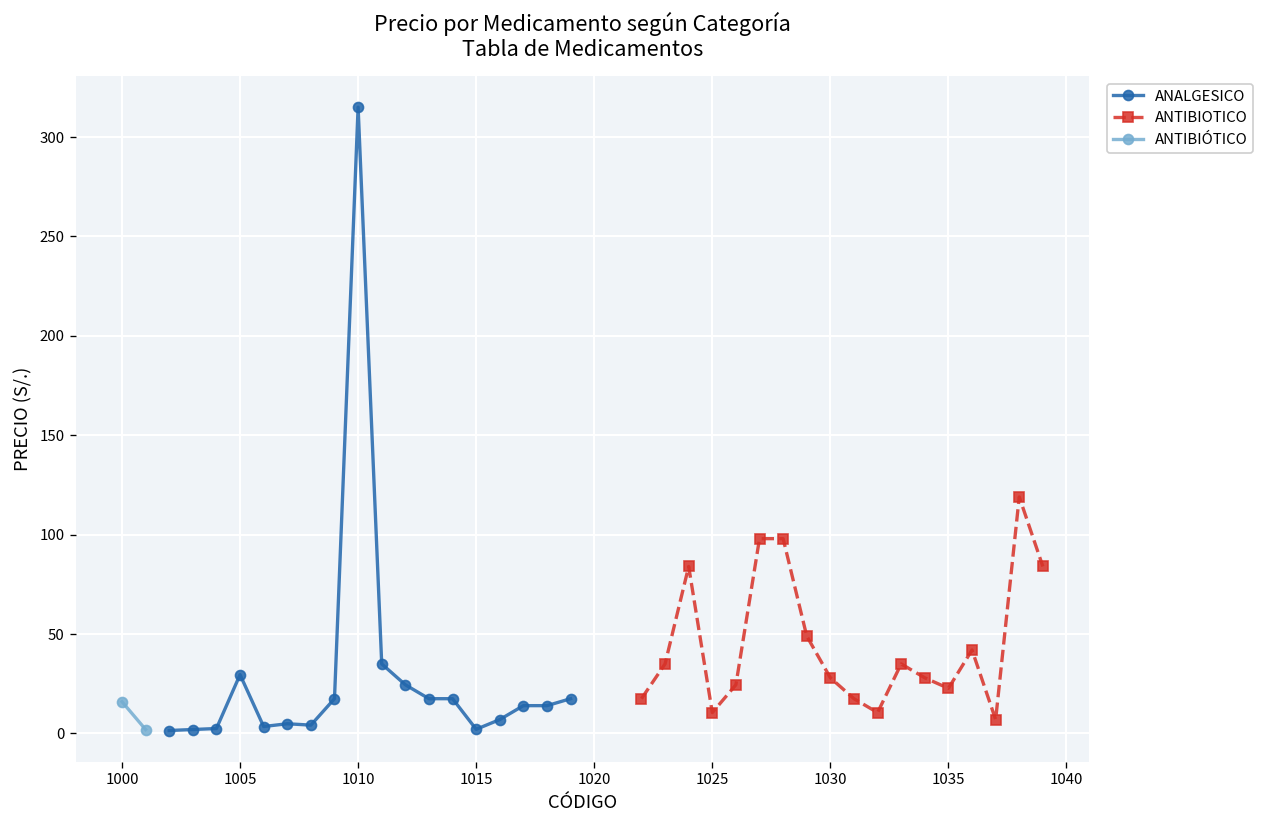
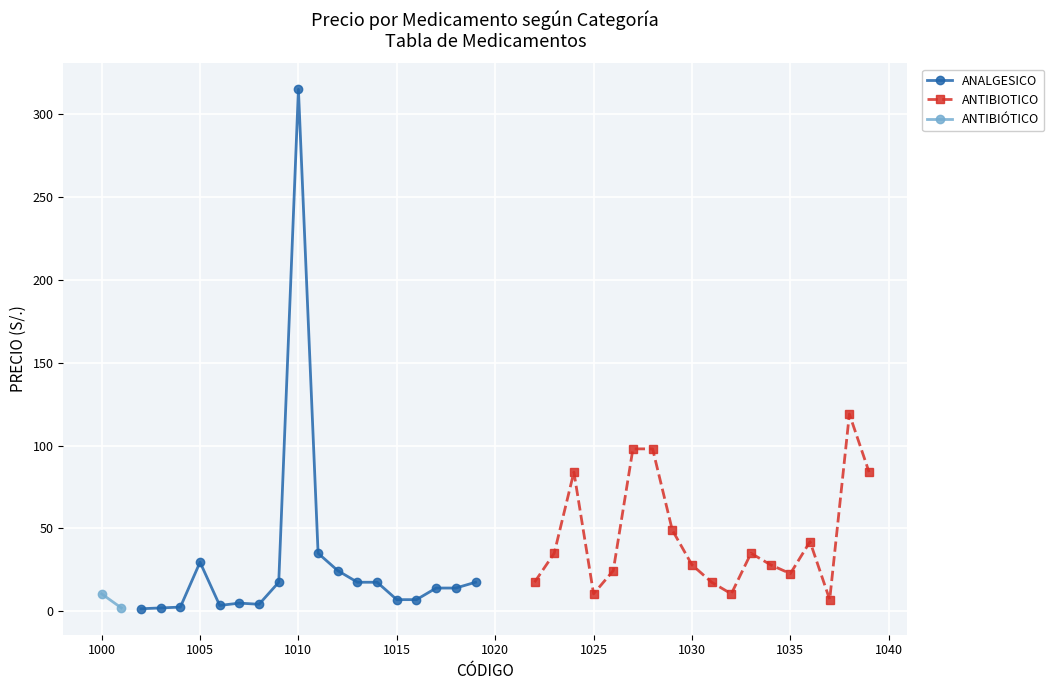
ANTIBIÓTICO, 1000: 16 -> 11
ANALGESICO, 1015: 2 -> 7
